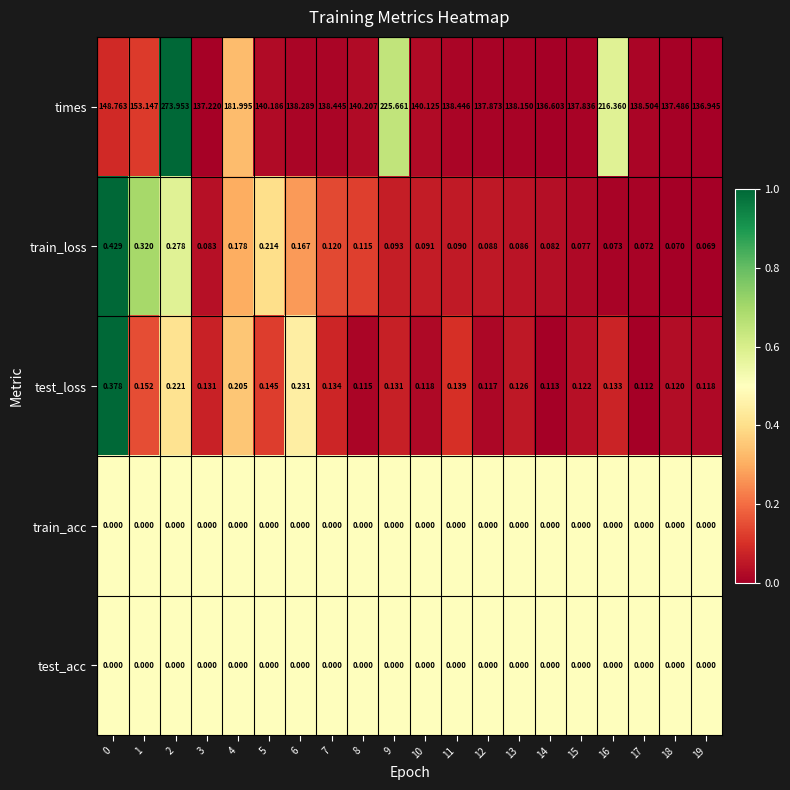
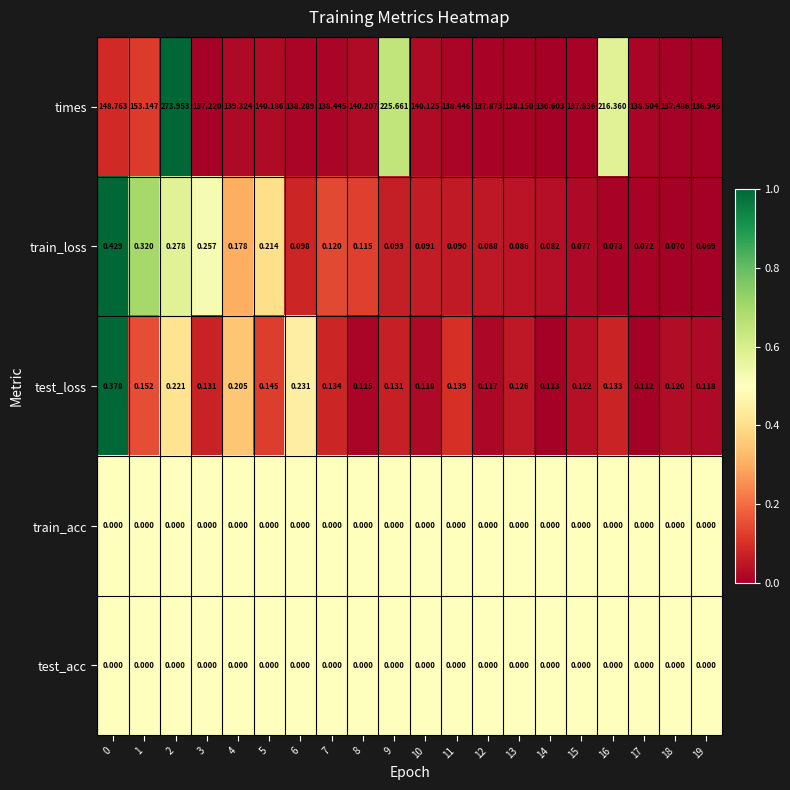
times, 4: 181.995 -> 139.324
train_loss, 3: 0.083 -> 0.257
train_loss, 6: 0.167 -> 0.098
